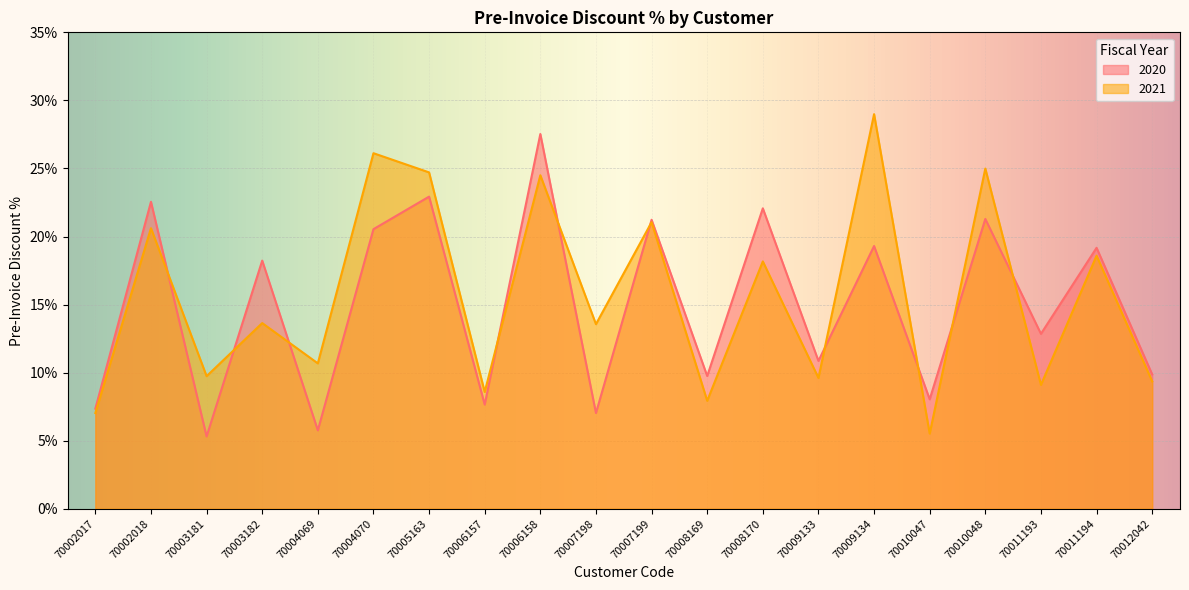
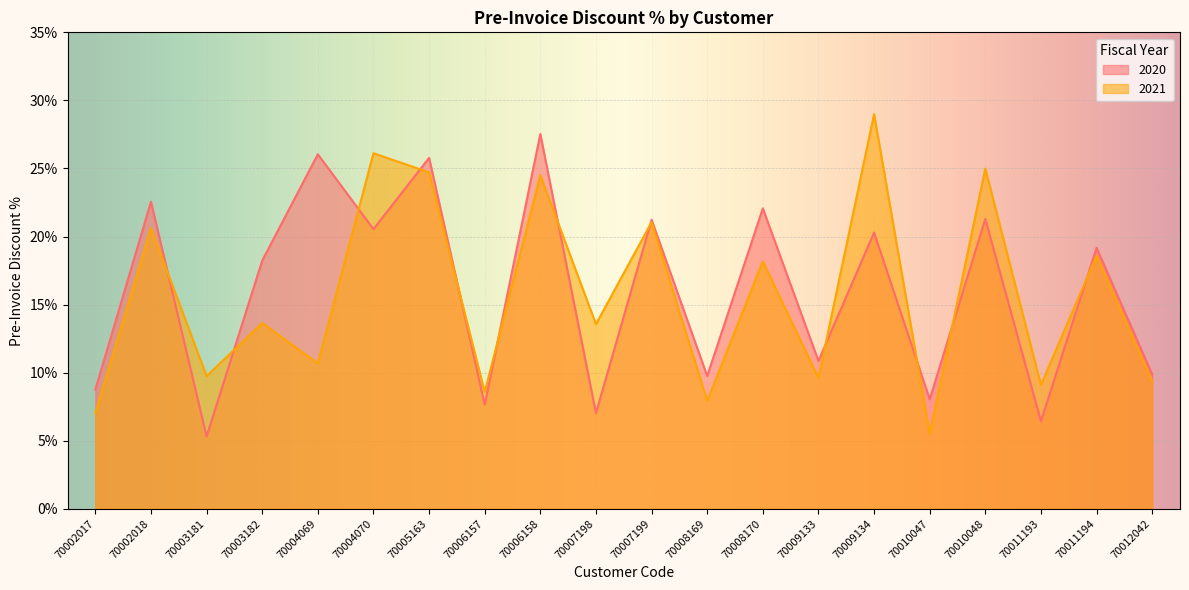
2020, 70002017: 7.4% -> 8.8%
2020, 70004069: 5.8% -> 26.0%
2020, 70005163: 22.9% -> 25.8%
2020, 70009134: 19.3% -> 20.3%
2020, 70011193: 12.9% -> 6.4%
